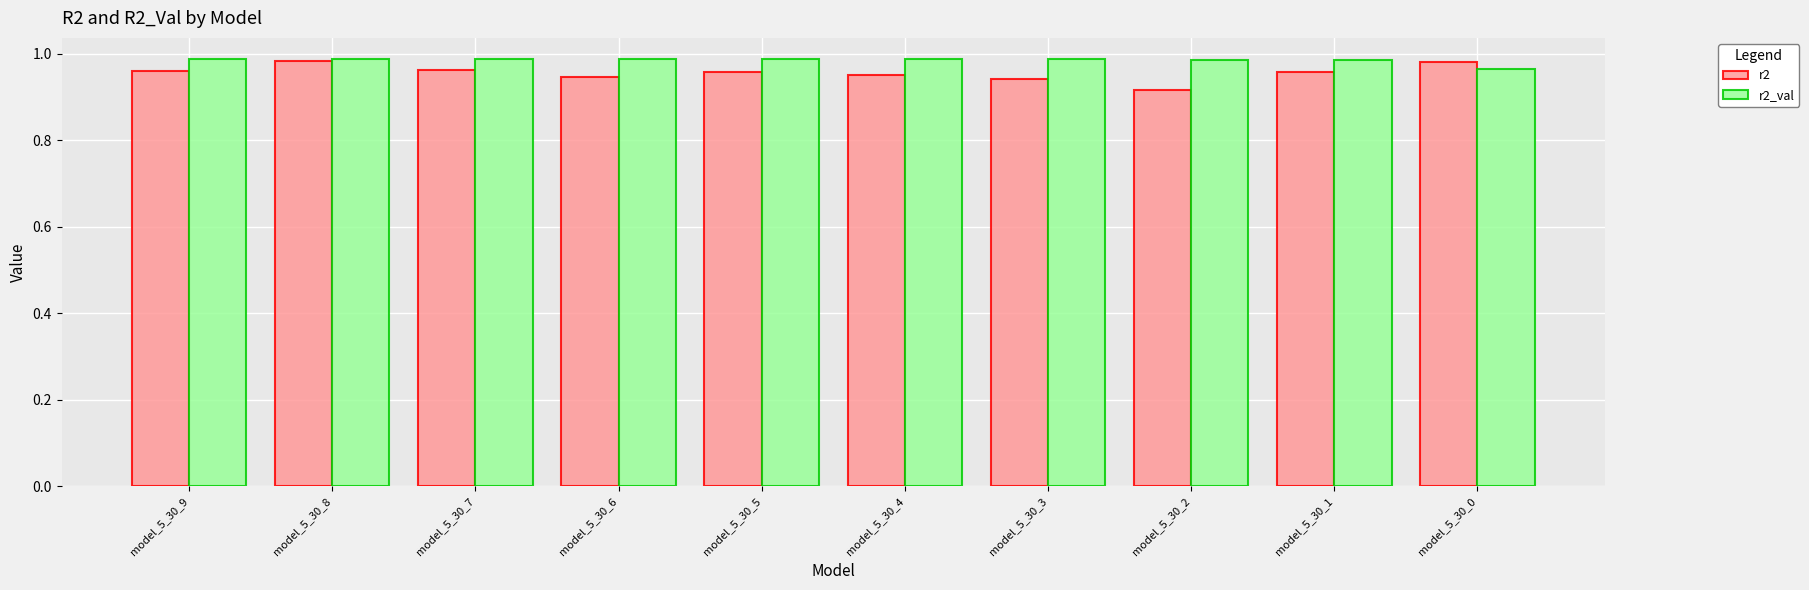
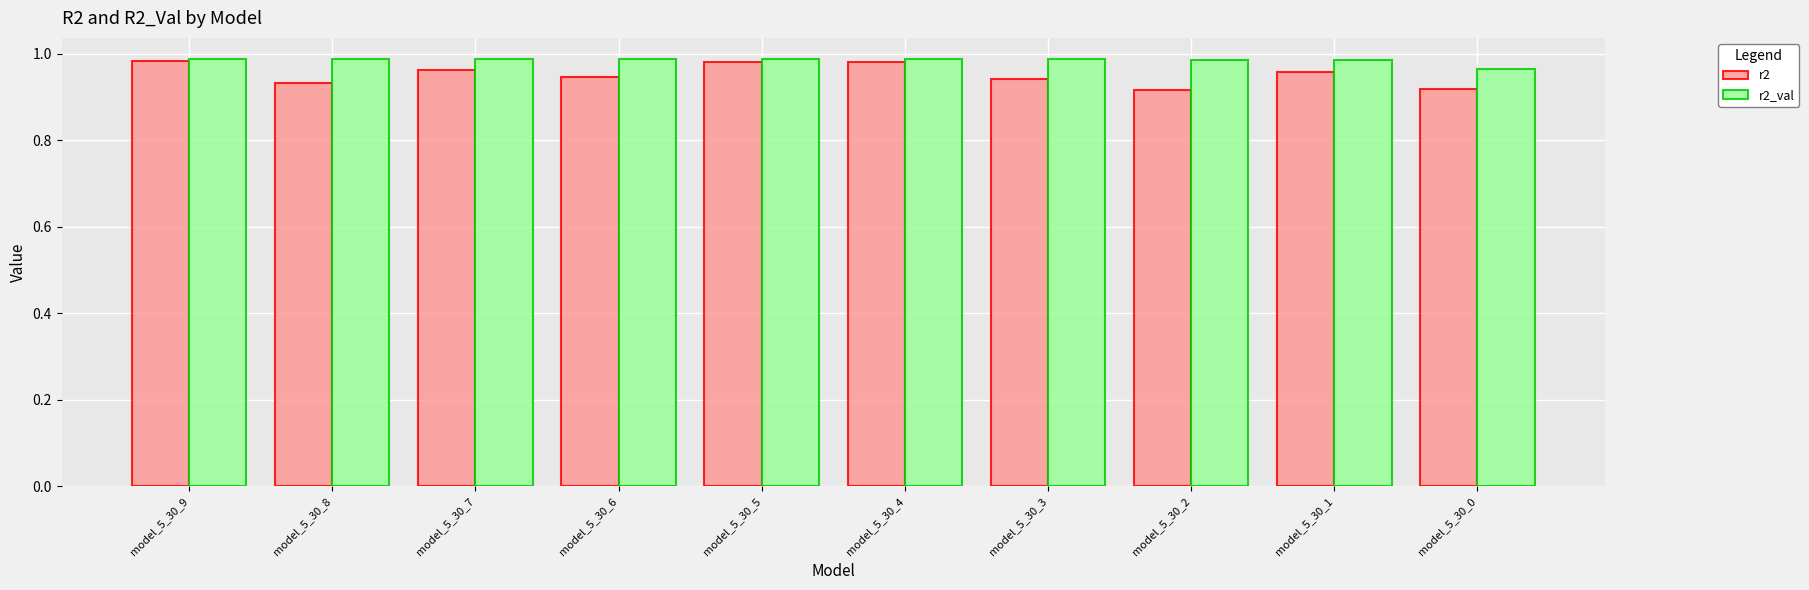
r2, model_5_30_9: 0.96 -> 0.98
r2, model_5_30_8: 0.98 -> 0.93
r2, model_5_30_5: 0.96 -> 0.98
r2, model_5_30_4: 0.95 -> 0.98
r2, model_5_30_0: 0.98 -> 0.92
